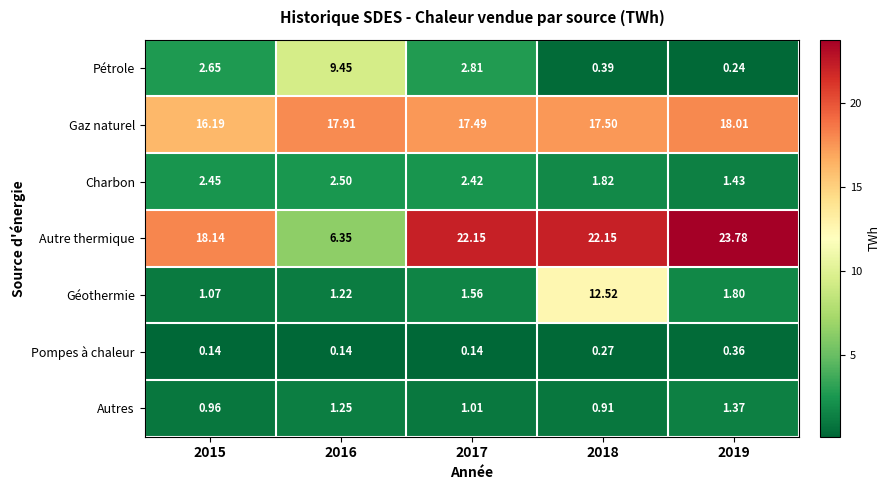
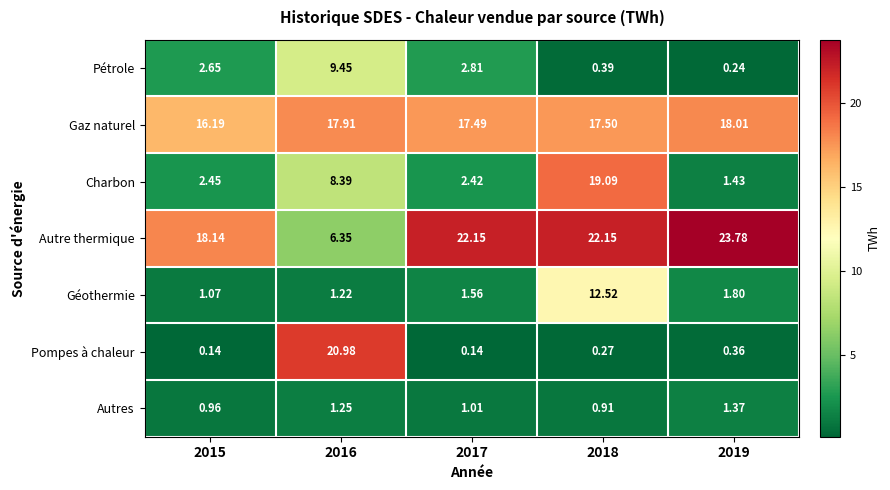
Charbon, 2016: 2.50 -> 8.39
Charbon, 2018: 1.82 -> 19.09
Pompes à chaleur, 2016: 0.14 -> 20.98
